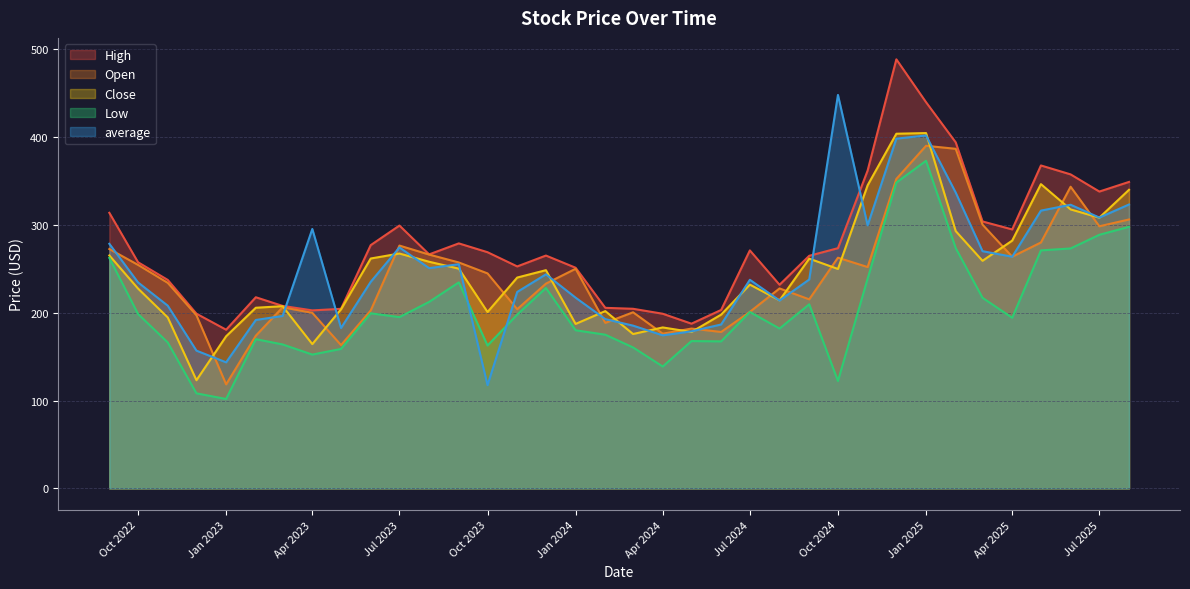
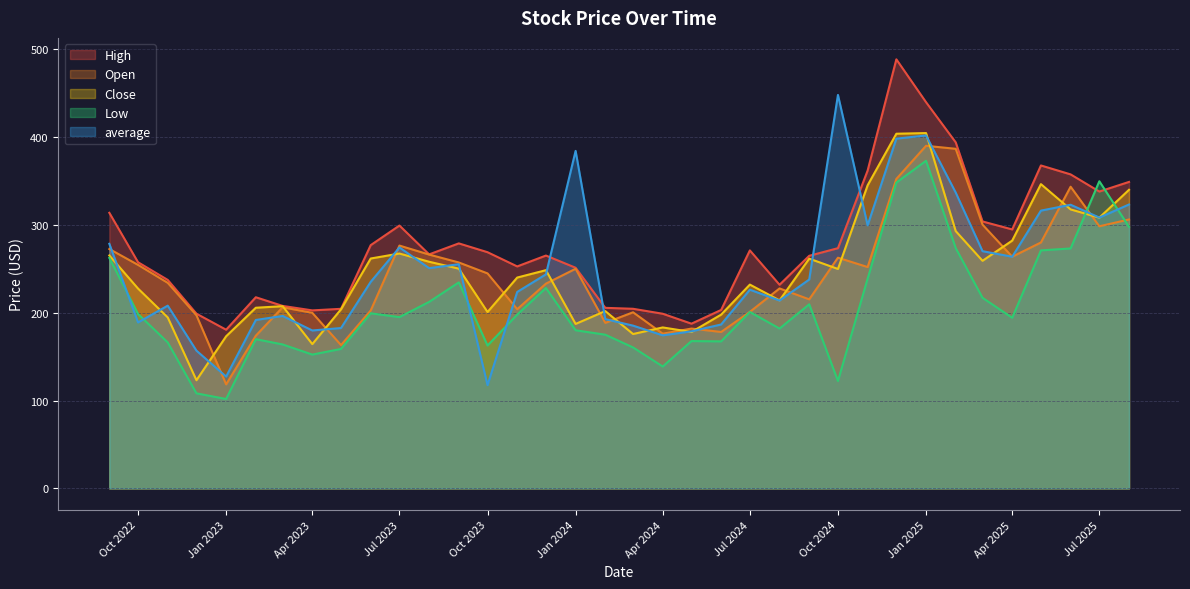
average, Oct 2022: 230 -> 190
average, Jan 2023: 140 -> 130
average, Apr 2023: 300 -> 180
average, Jan 2024: 220 -> 380
average, Jul 2024: 240 -> 230
Low, Jul 2025: 290 -> 350
